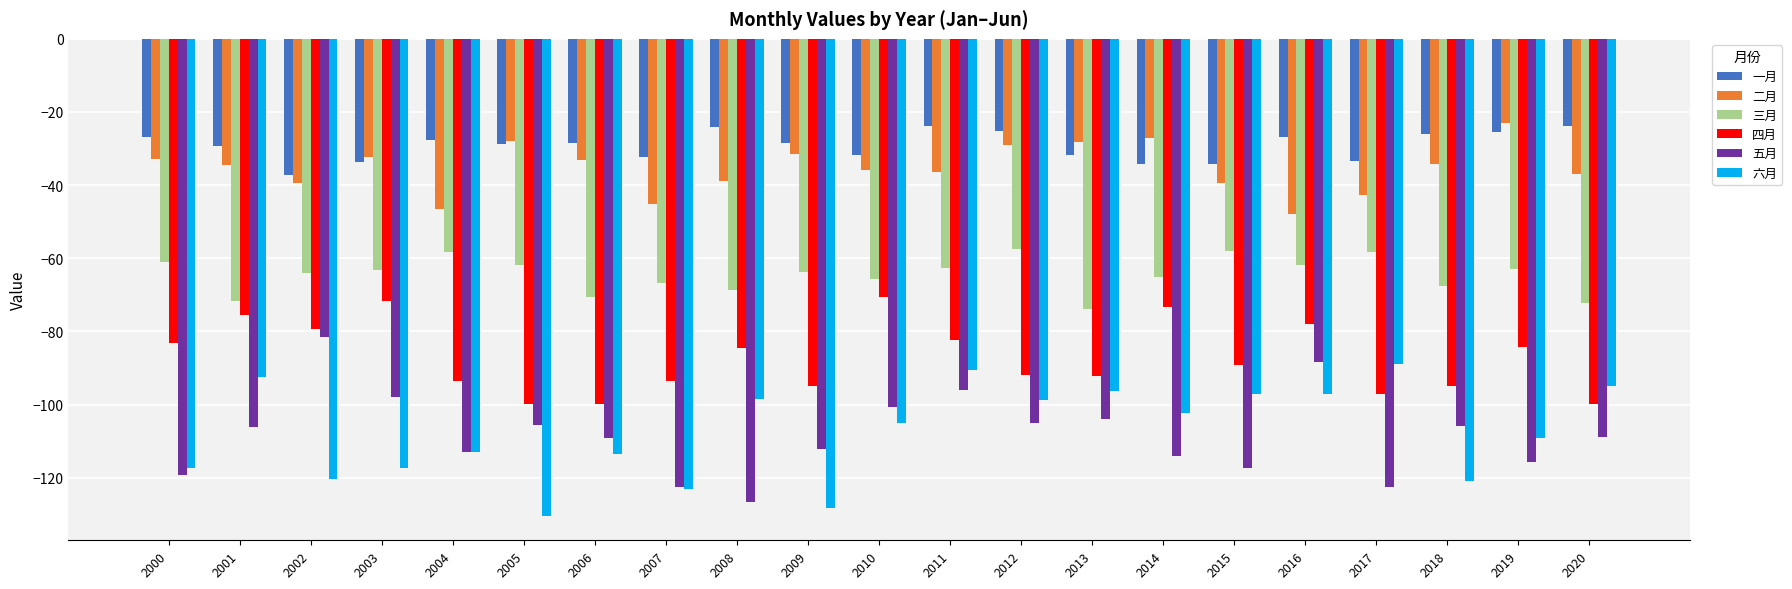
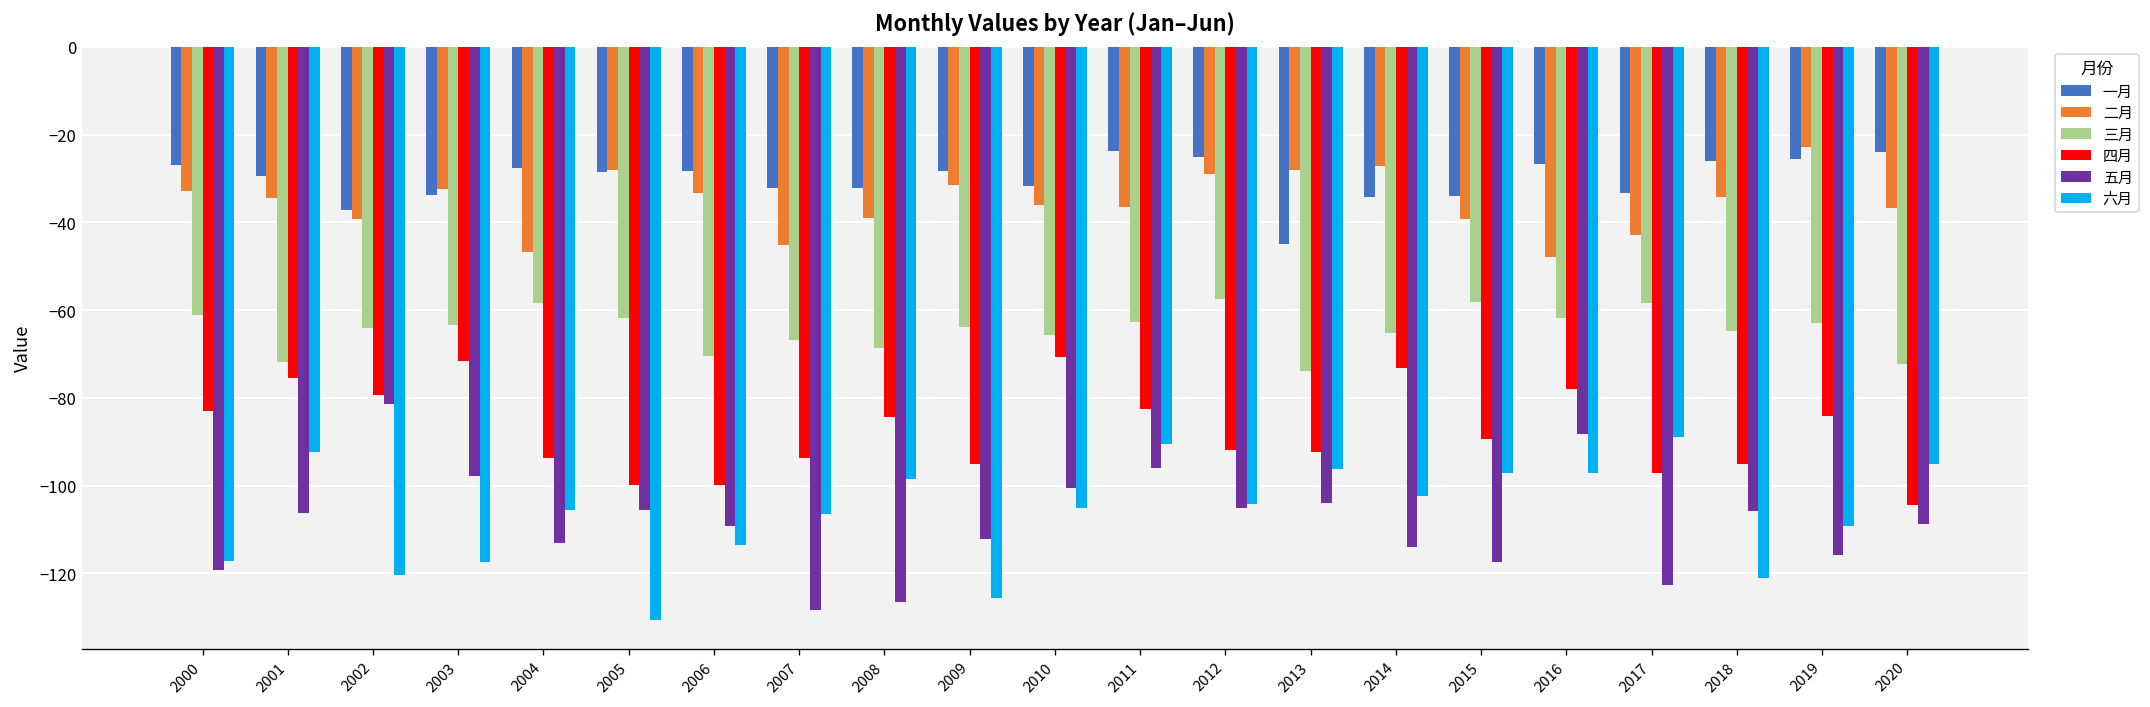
六月, 2004: -113 -> -106
五月, 2007: -122 -> -128
六月, 2007: -123 -> -106
一月, 2008: -24 -> -32
六月, 2009: -128 -> -126
六月, 2012: -99 -> -104
一月, 2013: -32 -> -45
三月, 2018: -67 -> -65
四月, 2020: -100 -> -104
